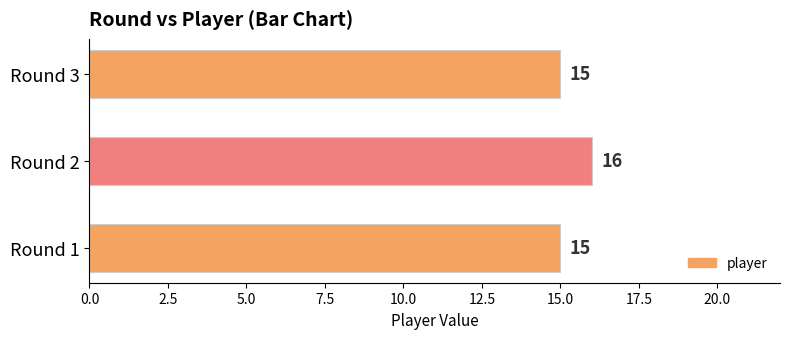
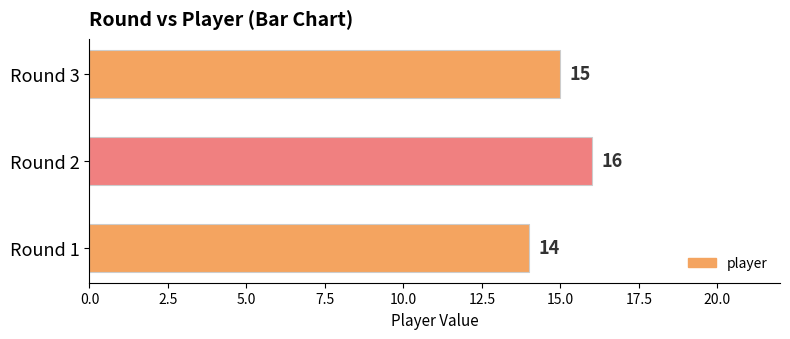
Round 1: 15 -> 14
